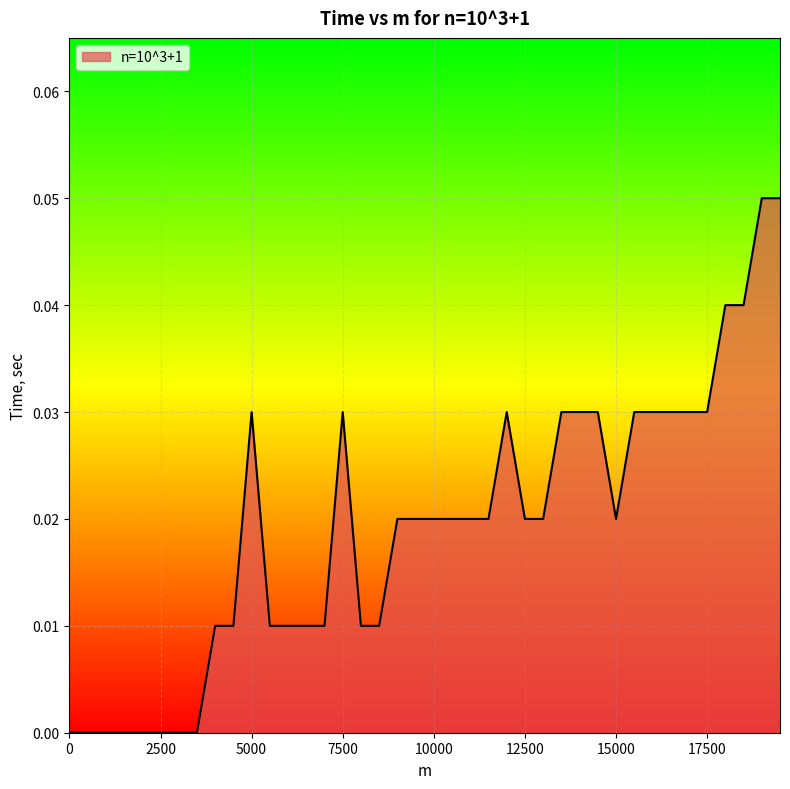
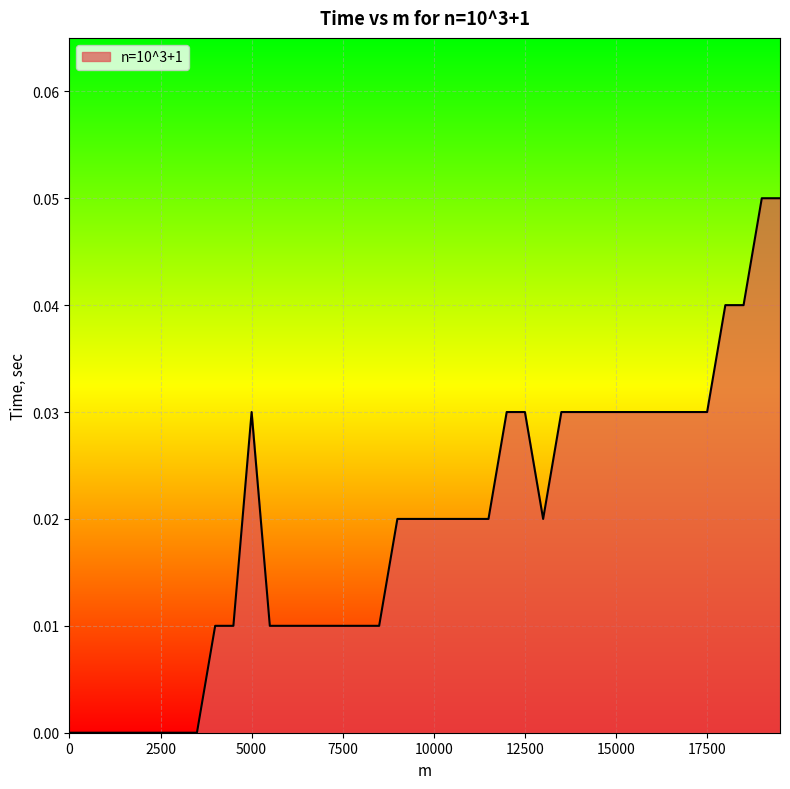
7500: 0.03 -> 0.01
12500: 0.02 -> 0.03
15000: 0.02 -> 0.03
